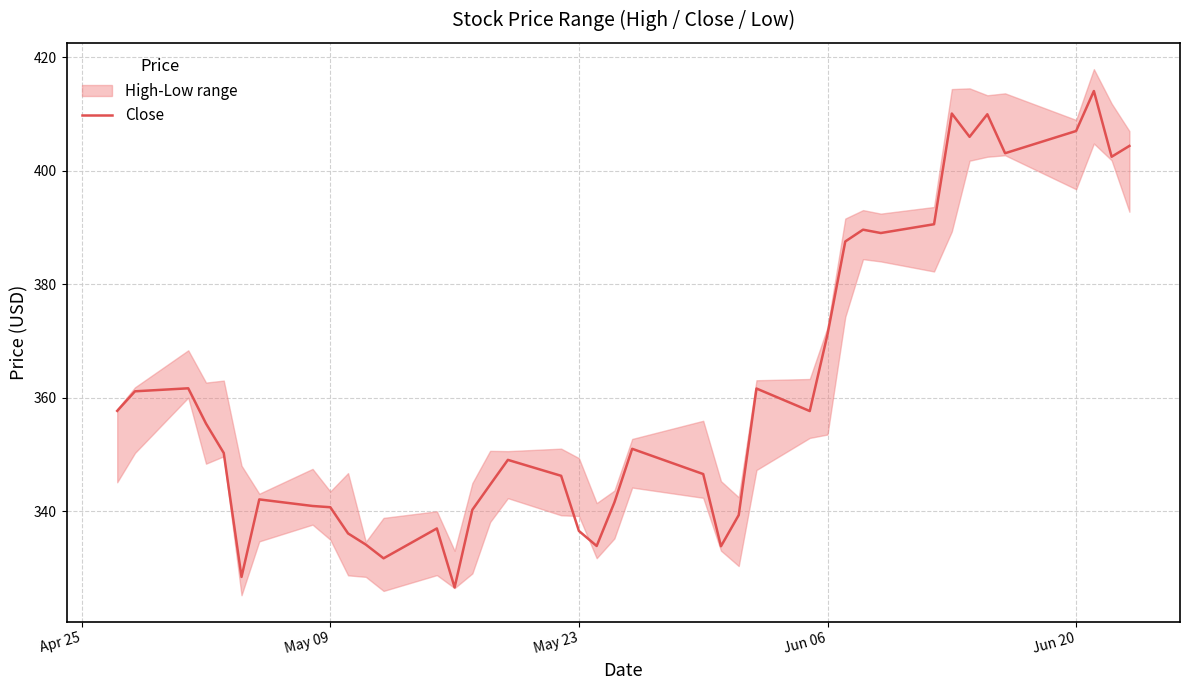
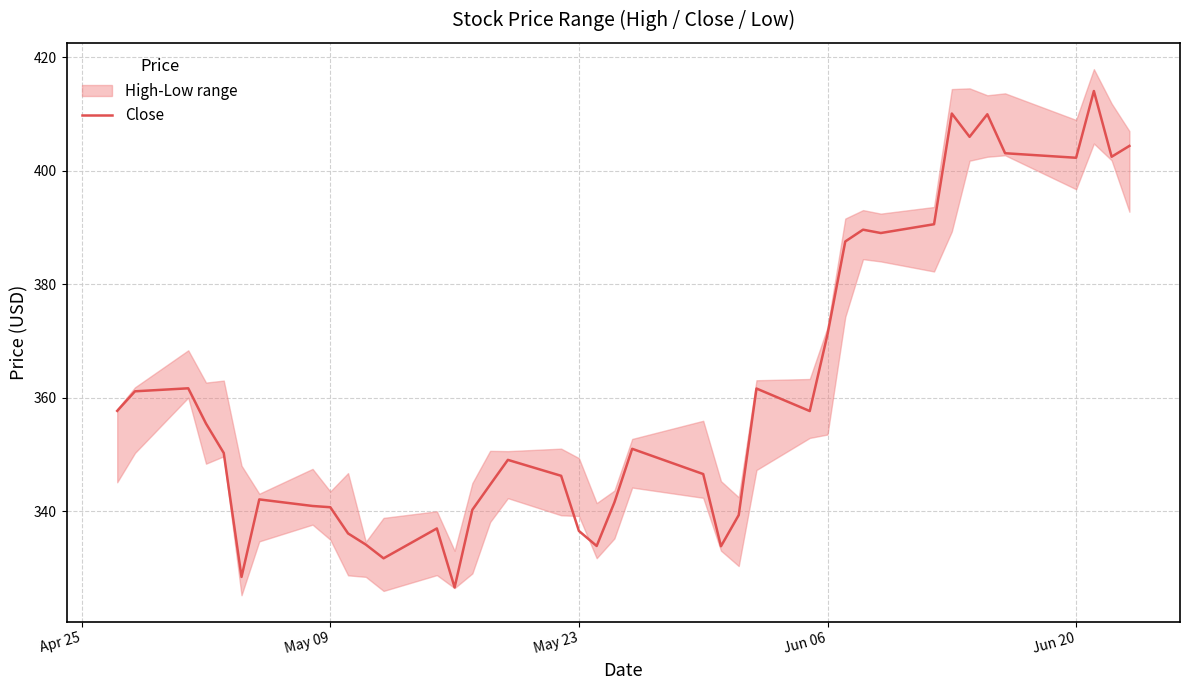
Close, Jun 20: 407 -> 402
